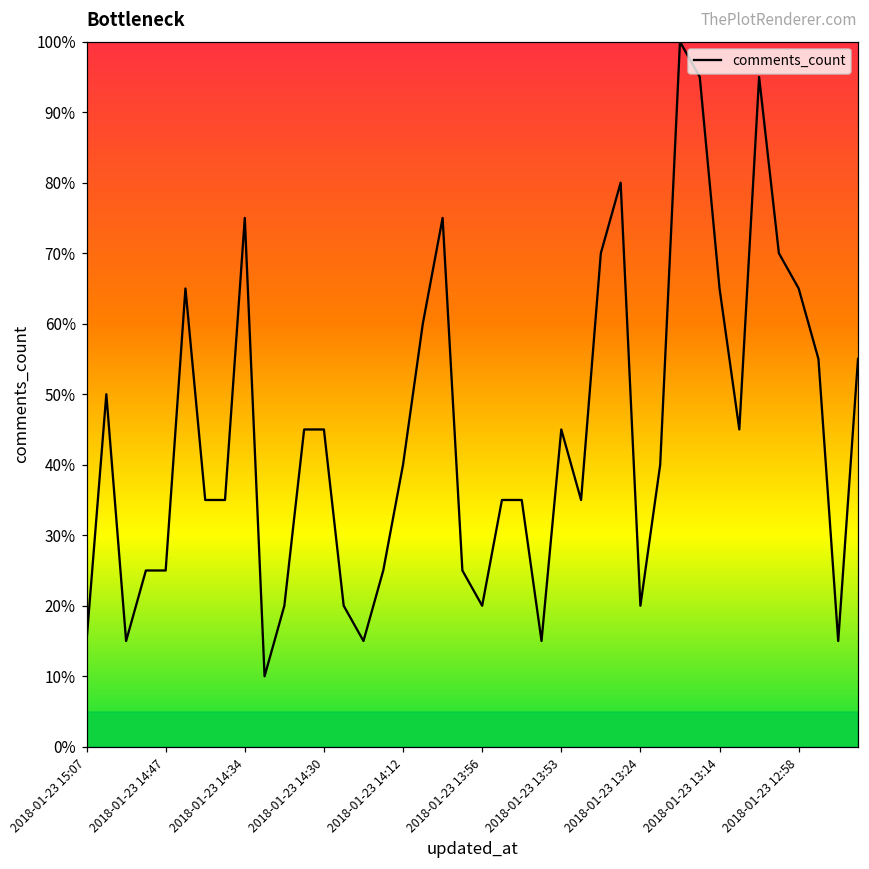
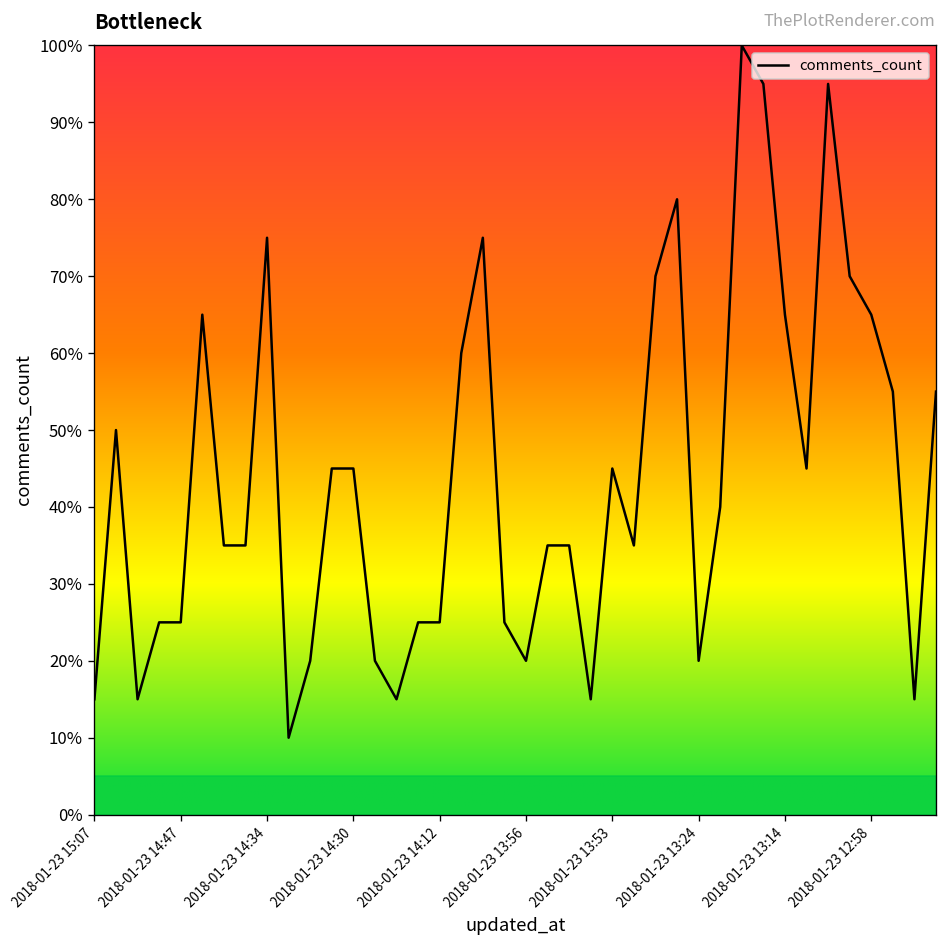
2018-01-23 14:12: 40% -> 25%
